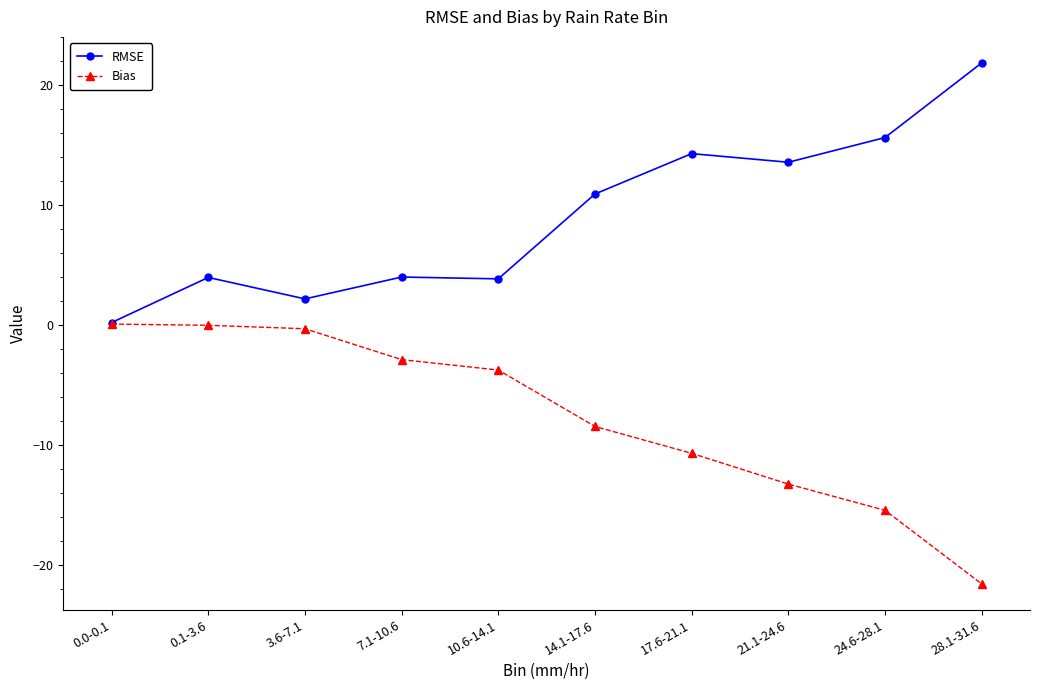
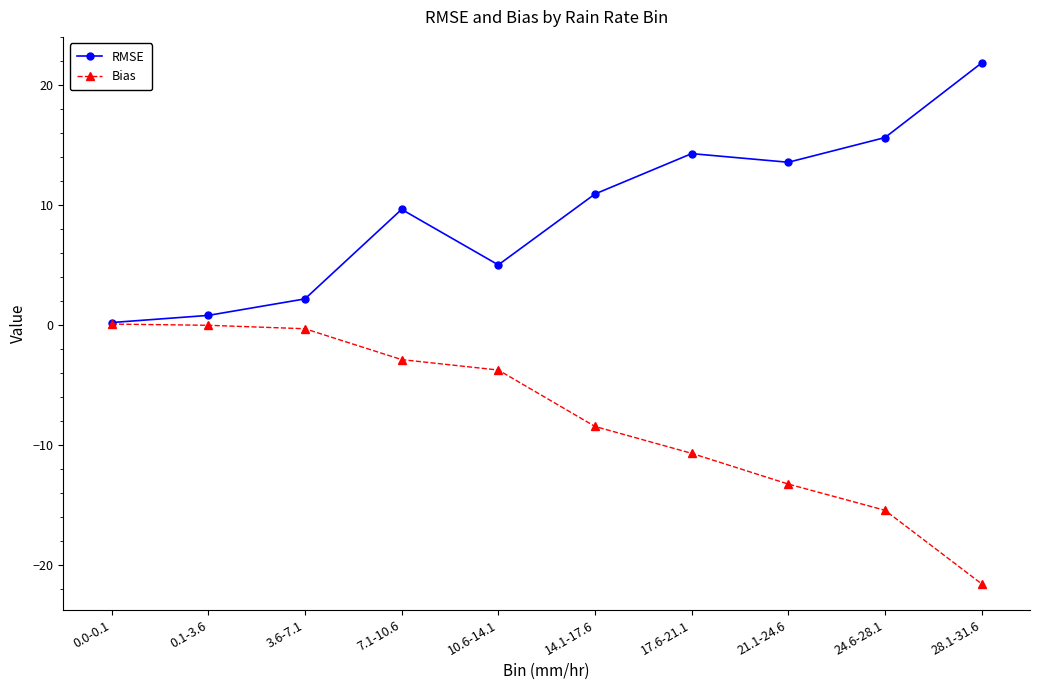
RMSE, 0.1-3.6: 4.0 -> 0.8
RMSE, 7.1-10.6: 4.0 -> 9.6
RMSE, 10.6-14.1: 3.8 -> 5.0
